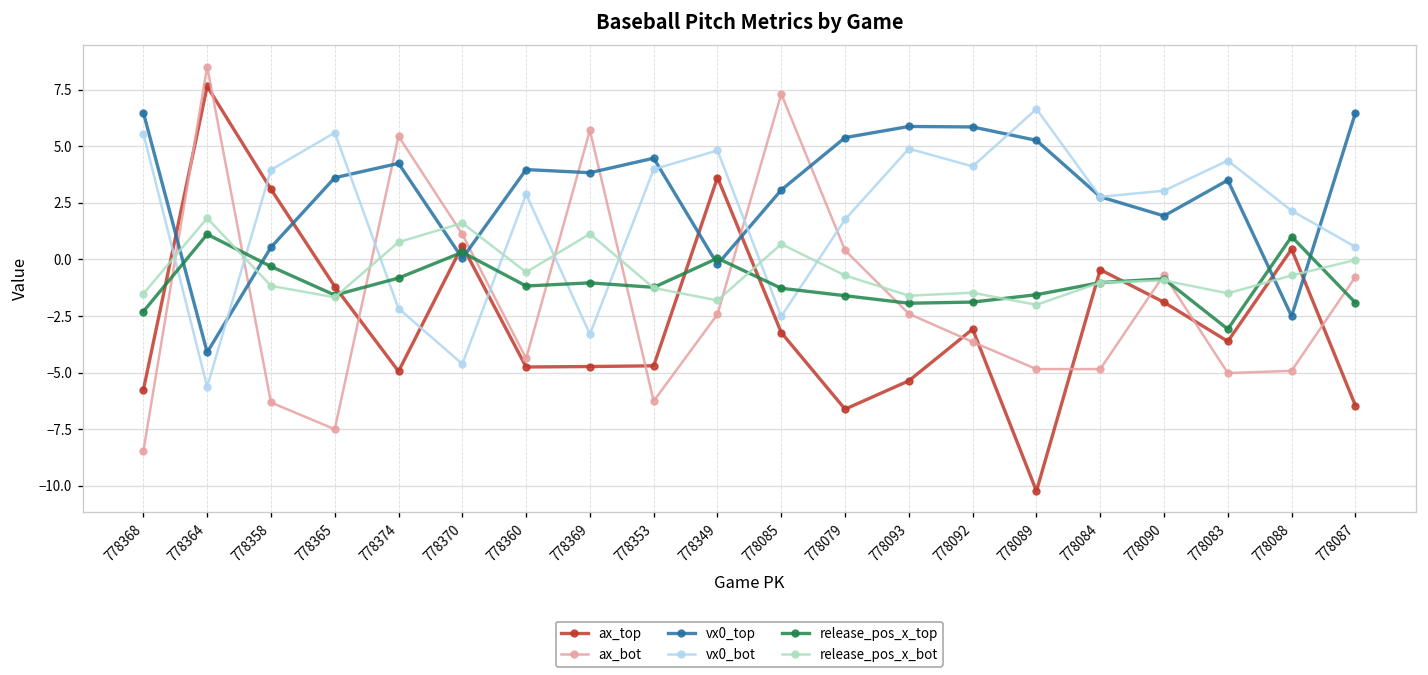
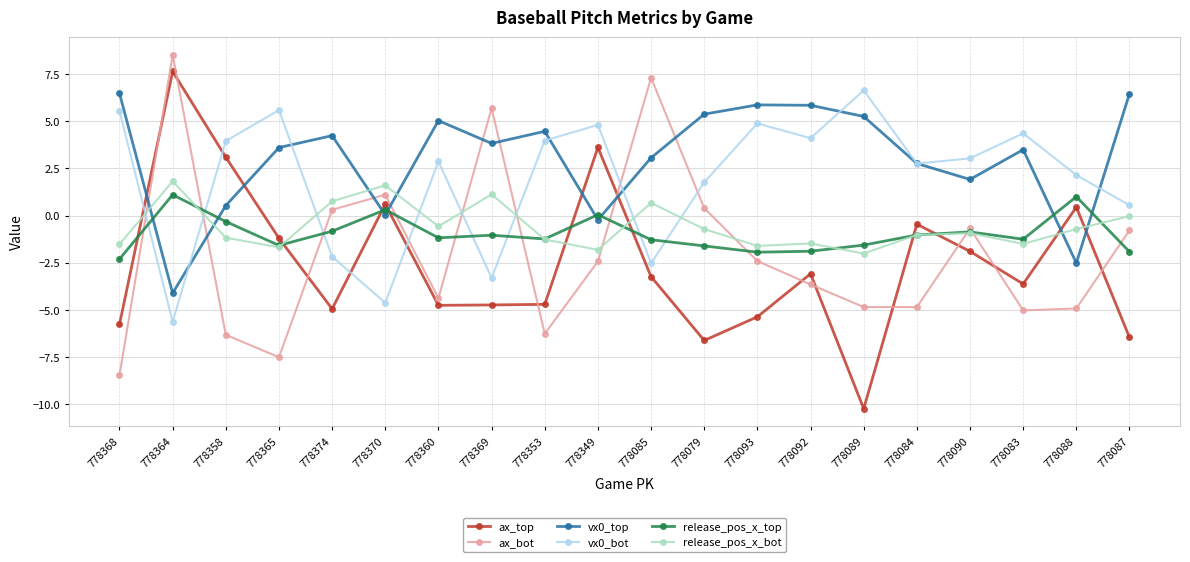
ax_bot, 778374: 5.4 -> 0.3
vx0_top, 778360: 4.0 -> 5.0
release_pos_x_top, 778083: -3.1 -> -1.3
